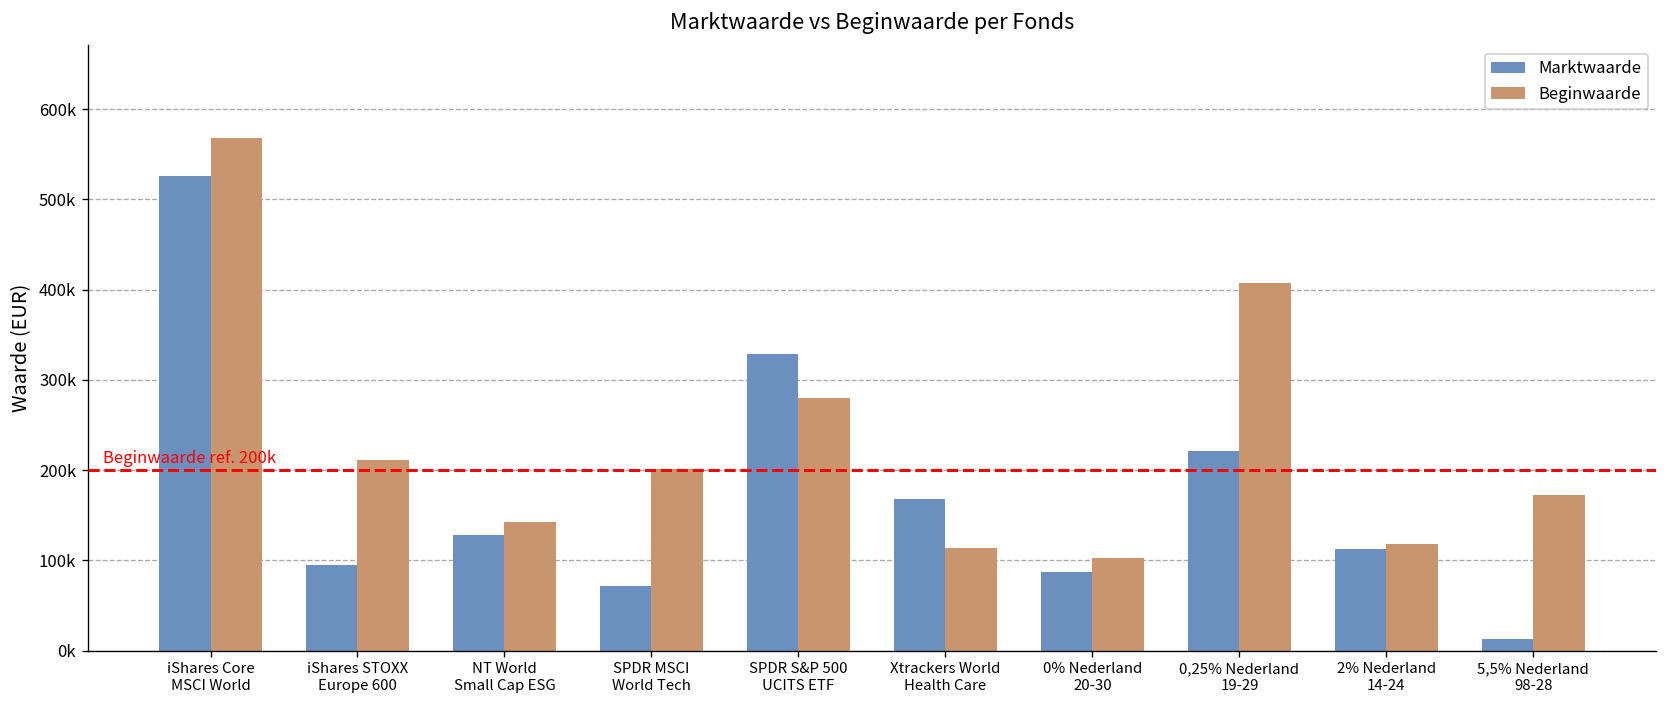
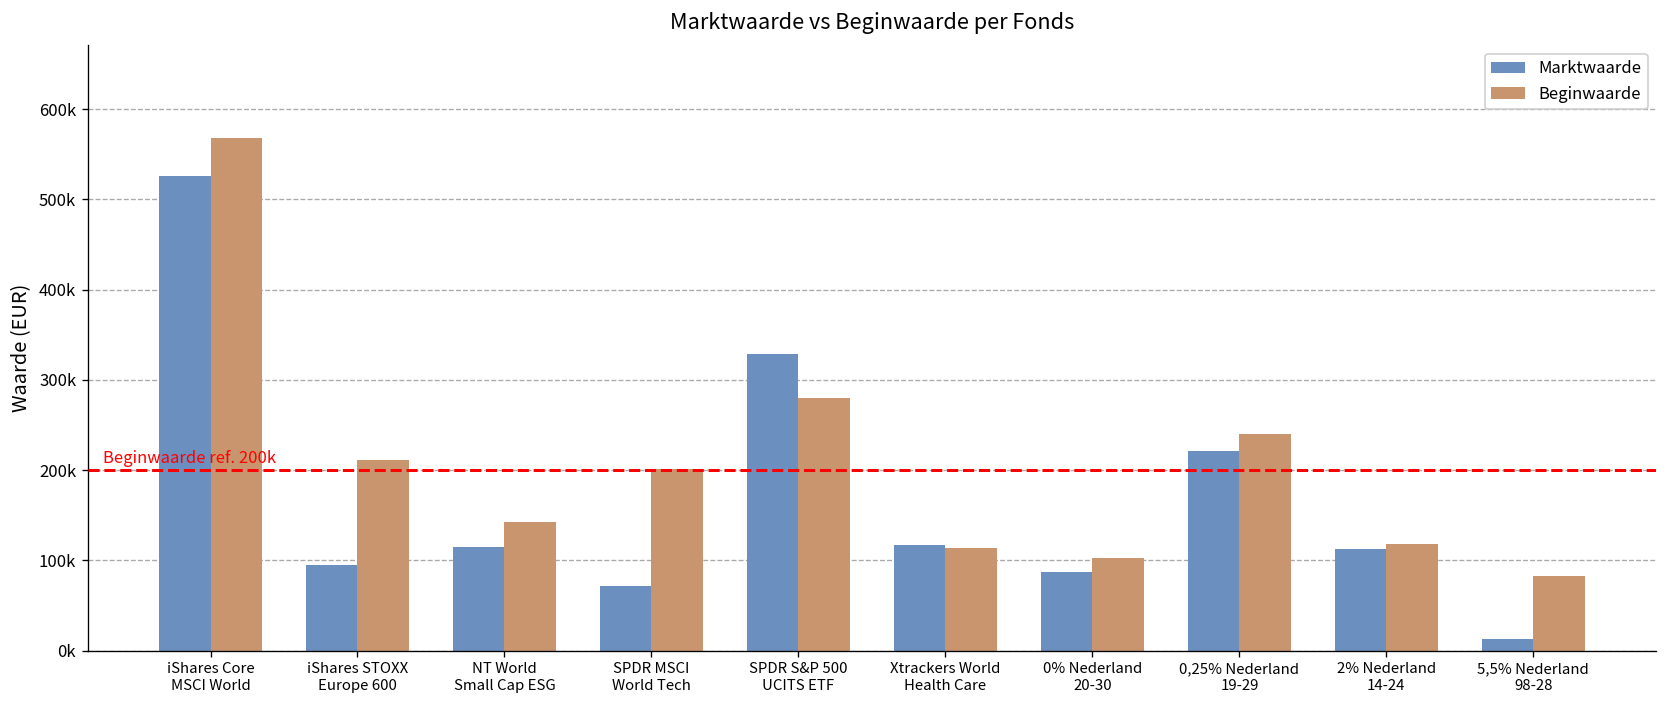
Marktwaarde, NT World Small Cap ESG: 130000 -> 120000
Marktwaarde, Xtrackers World Health Care: 170000 -> 120000
Beginwaarde, 0,25% Nederland 19-29: 410000 -> 240000
Beginwaarde, 5,5% Nederland 98-28: 170000 -> 80000
